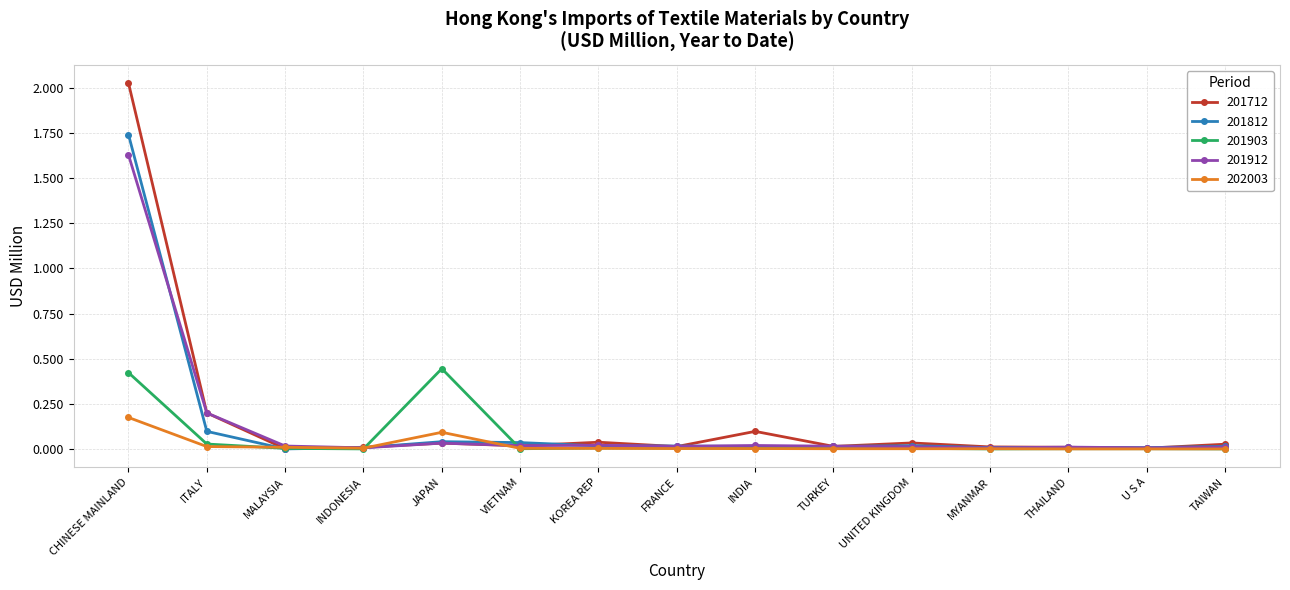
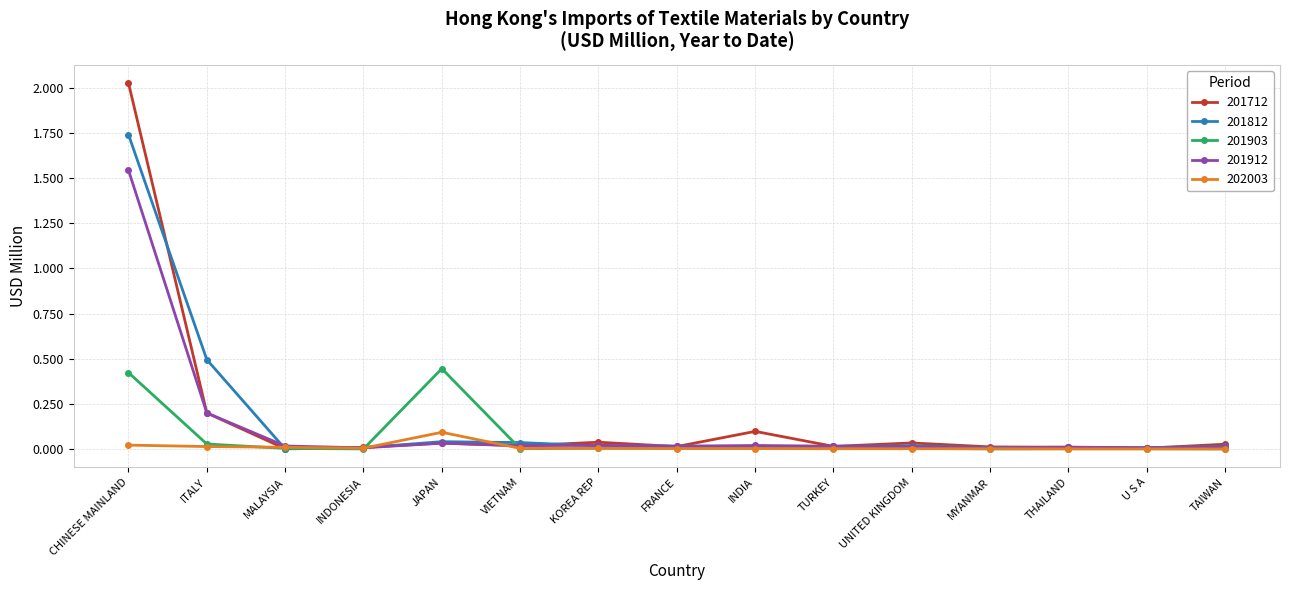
201912, CHINESE MAINLAND: 1.63 -> 1.54
202003, CHINESE MAINLAND: 0.18 -> 0.02
201812, ITALY: 0.10 -> 0.50
